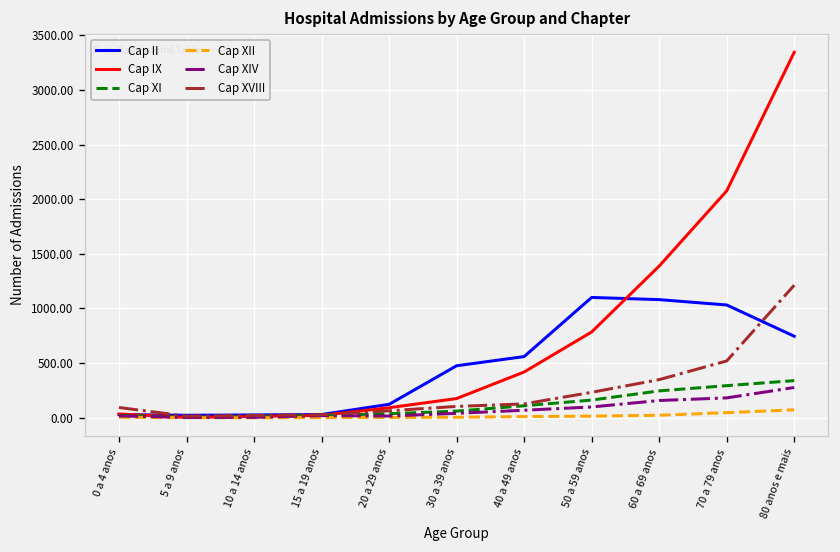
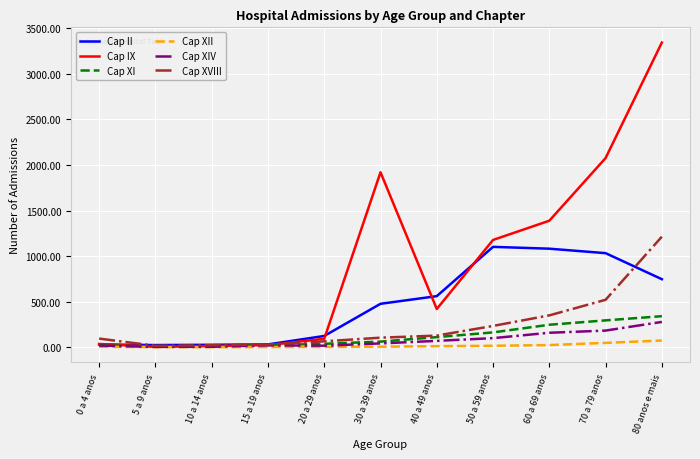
Cap IX, 30 a 39 anos: 200 -> 1900
Cap IX, 50 a 59 anos: 800 -> 1200
